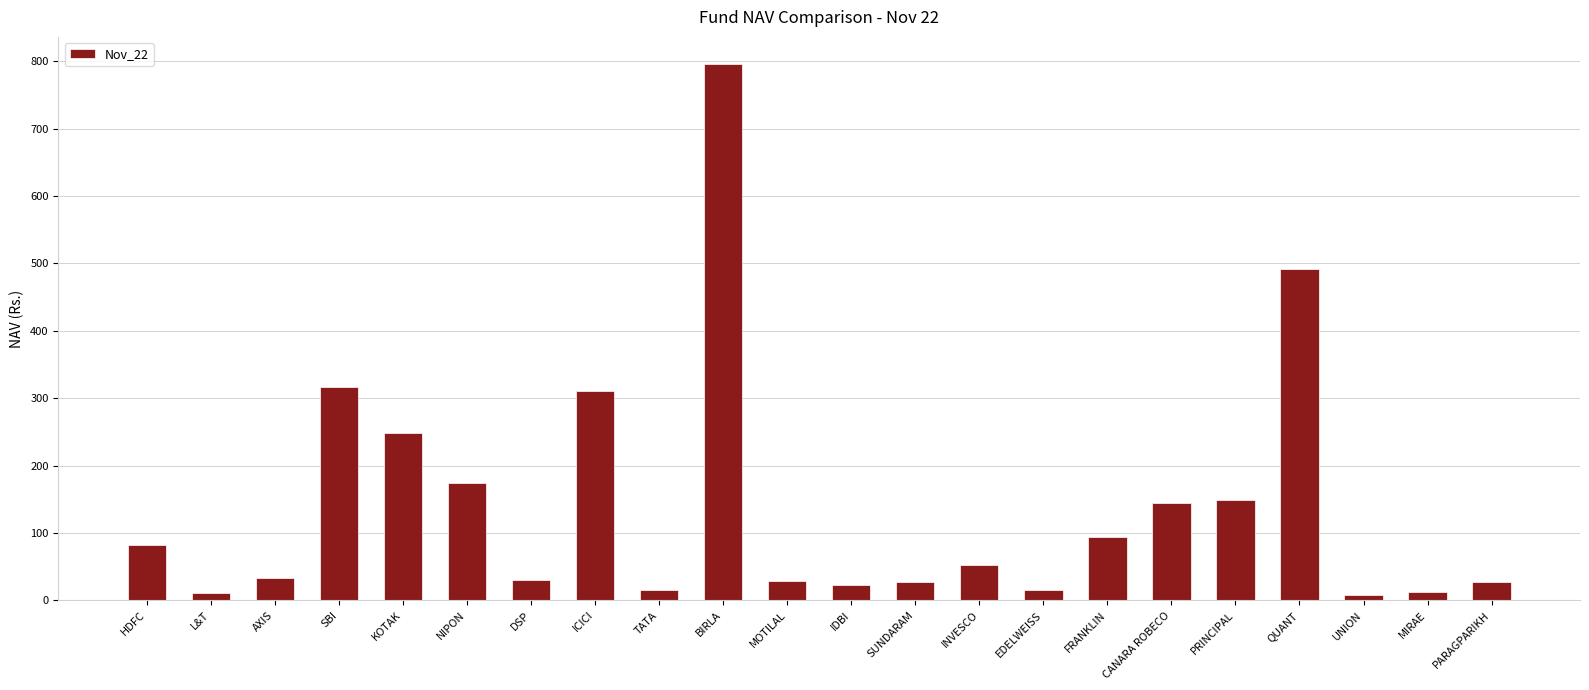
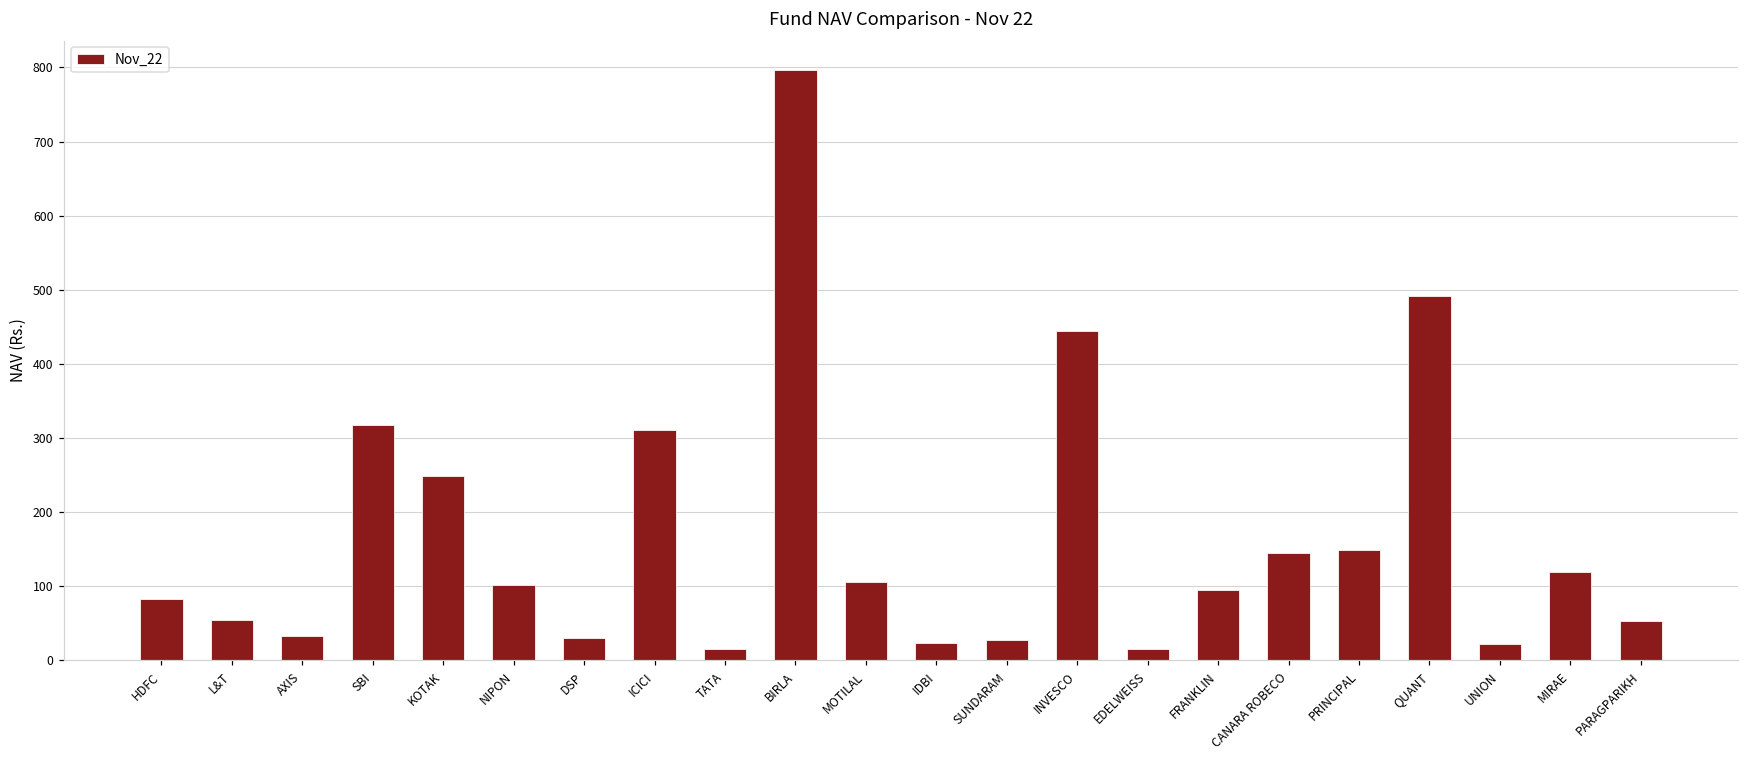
L&T: 10 -> 50
NIPON: 170 -> 100
MOTILAL: 30 -> 110
INVESCO: 50 -> 440
UNION: 10 -> 20
MIRAE: 10 -> 120
PARAGPARIKH: 30 -> 50
